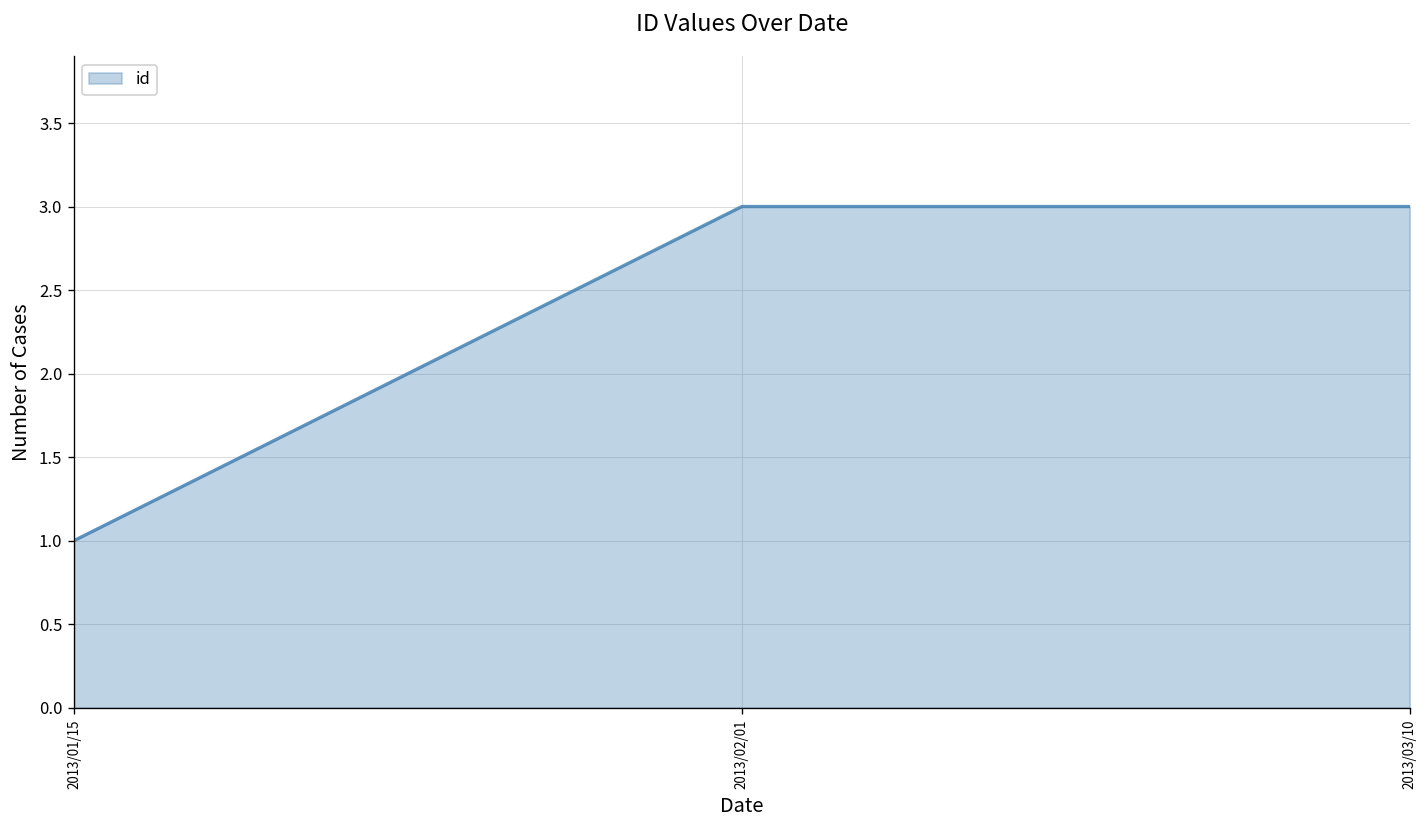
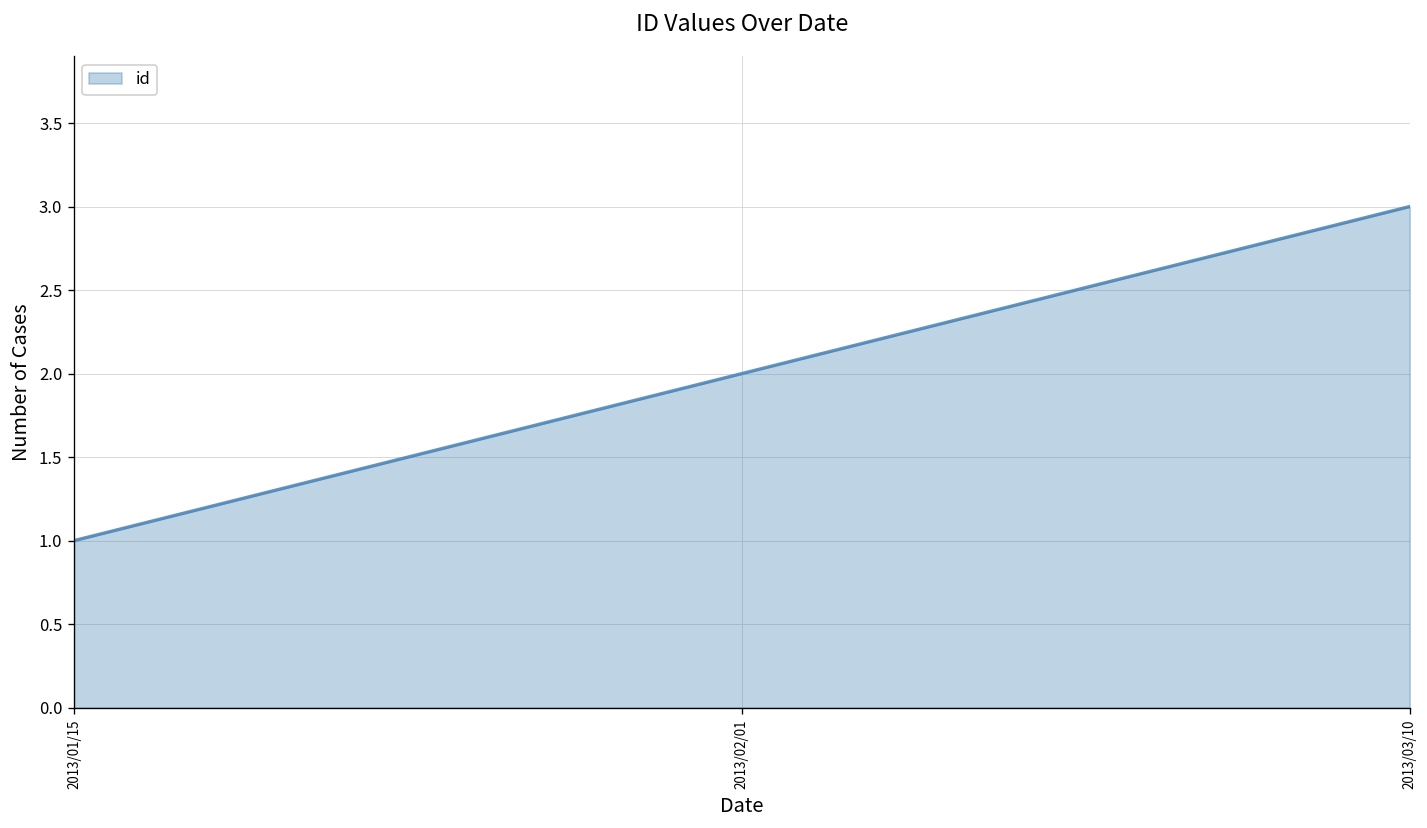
2013/02/01: 3 -> 2
